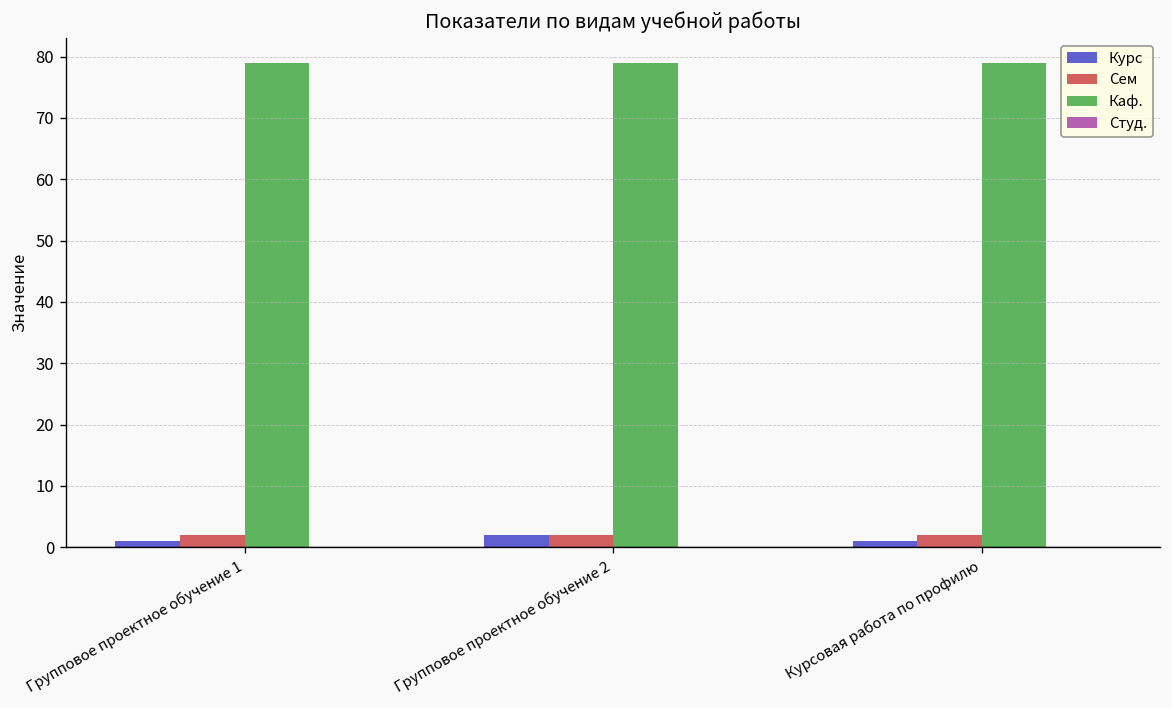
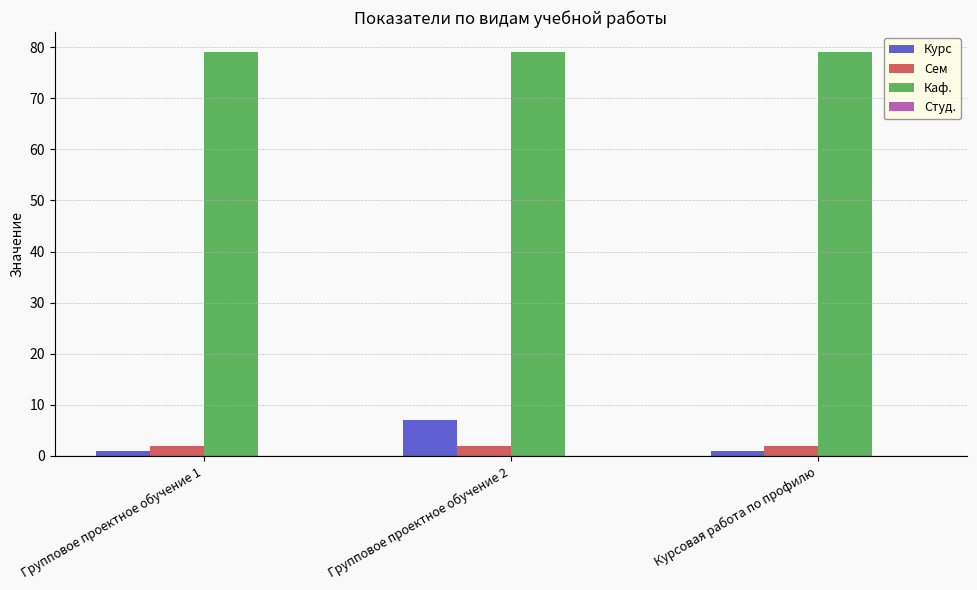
Курс, Групповое проектное обучение 2: 2 -> 7
